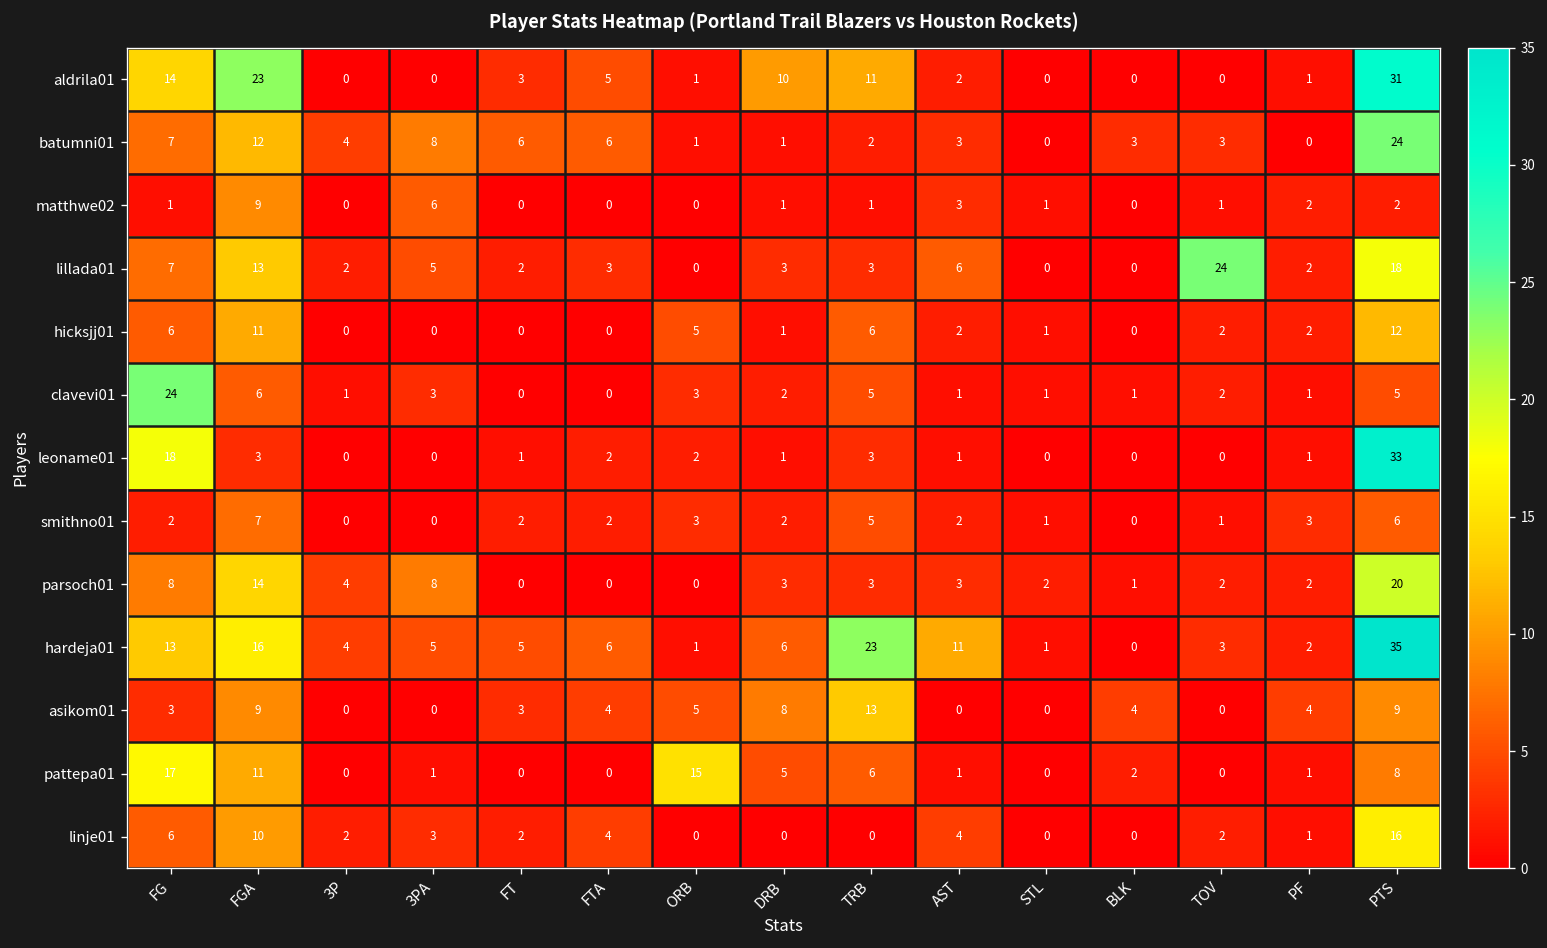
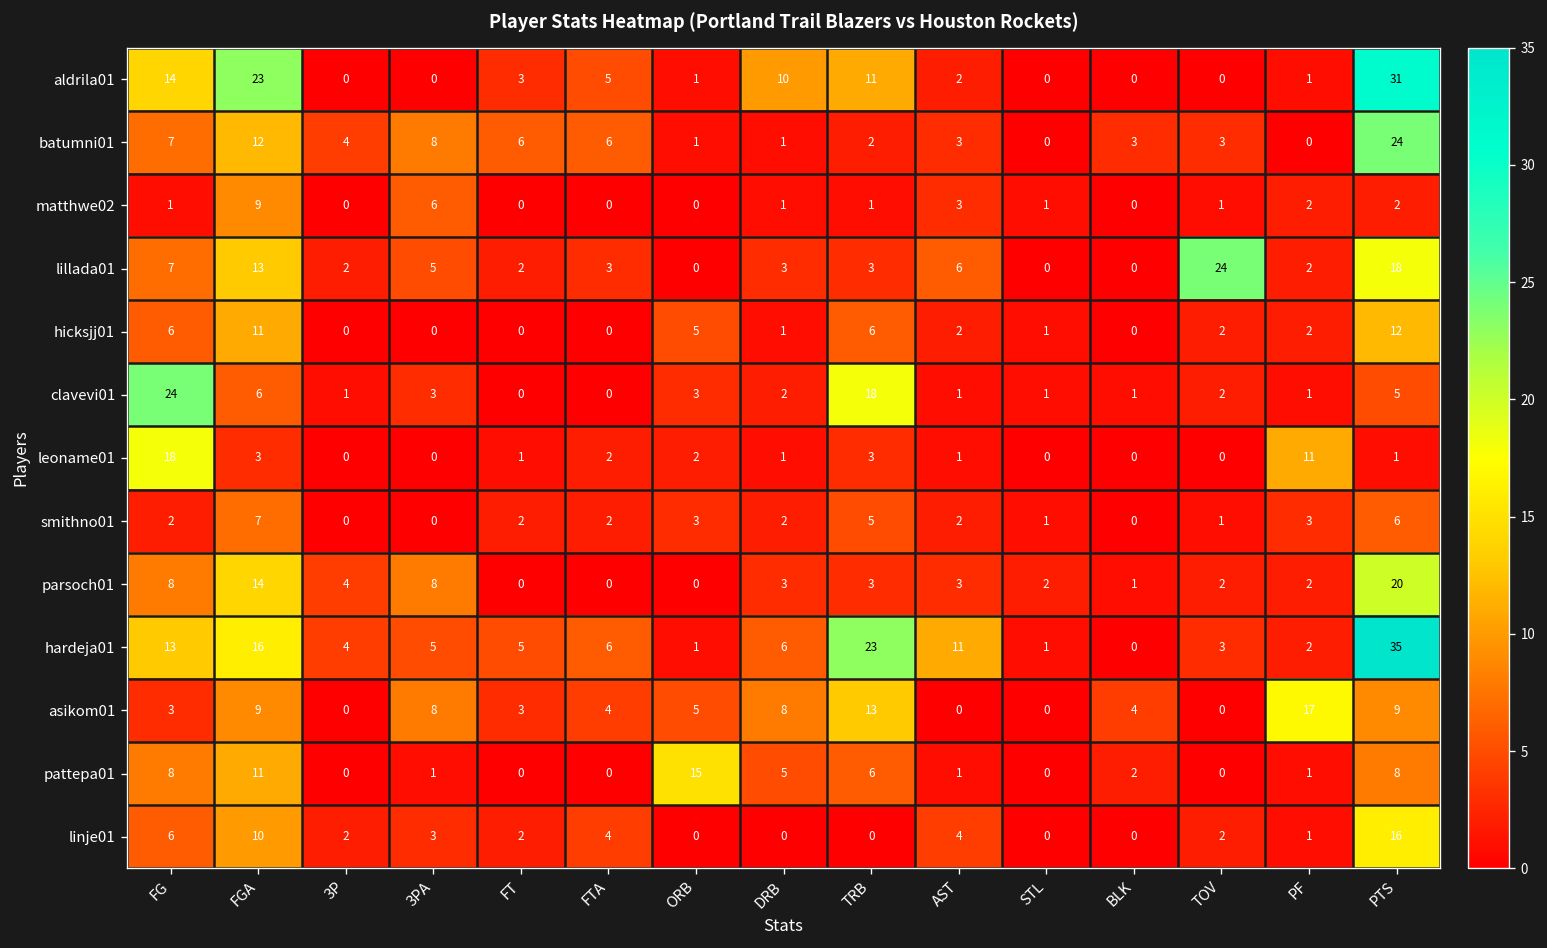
clavevi01, TRB: 5 -> 18
leoname01, PF: 1 -> 11
leoname01, PTS: 33 -> 1
asikom01, 3PA: 0 -> 8
asikom01, PF: 4 -> 17
pattepa01, FG: 17 -> 8
